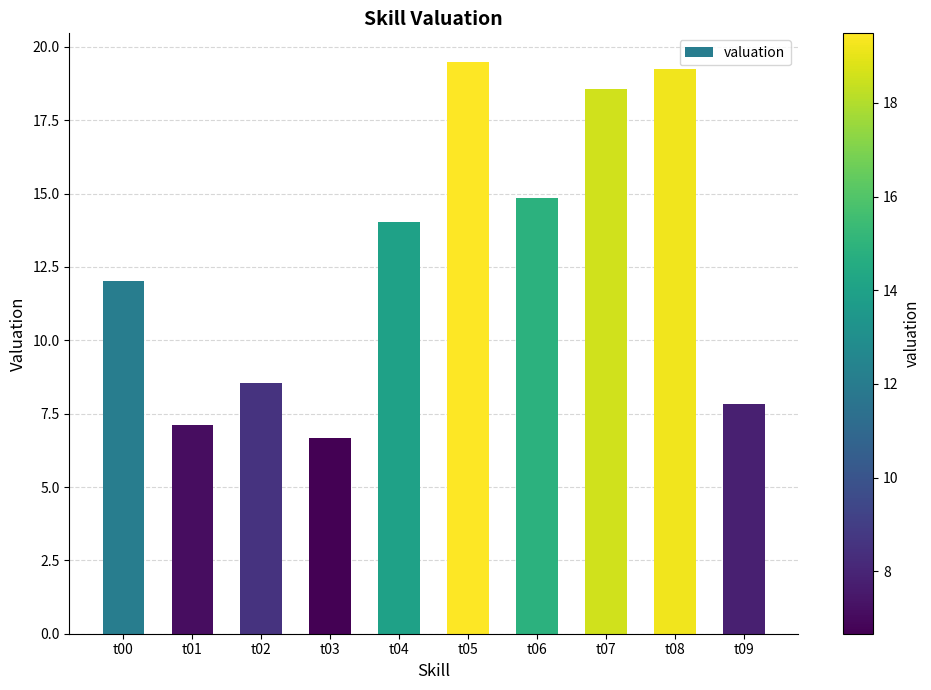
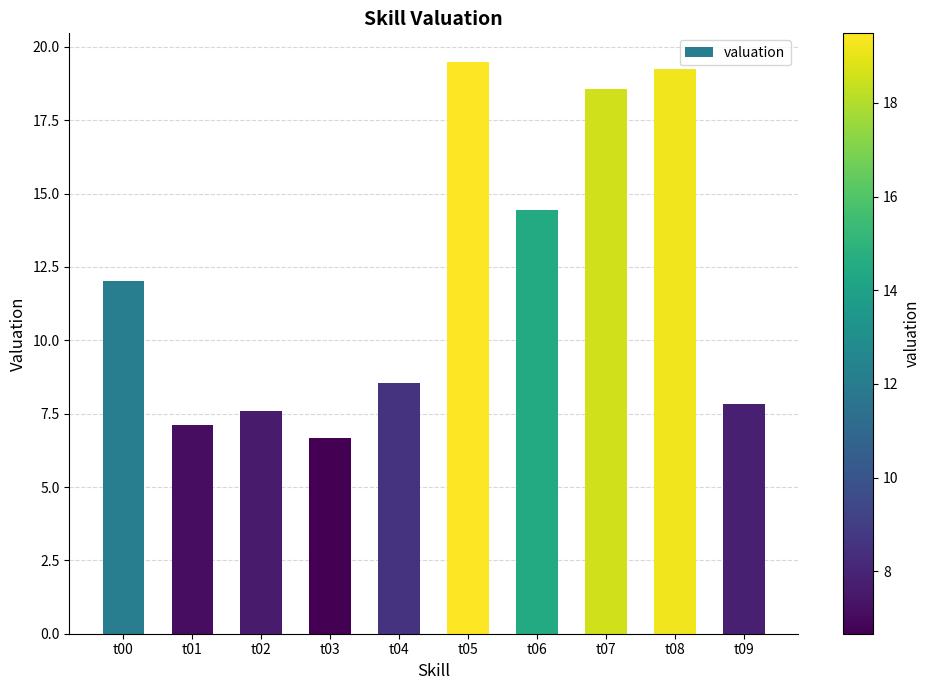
t02: 8.5 -> 7.6
t04: 14.0 -> 8.6
t06: 14.8 -> 14.4
